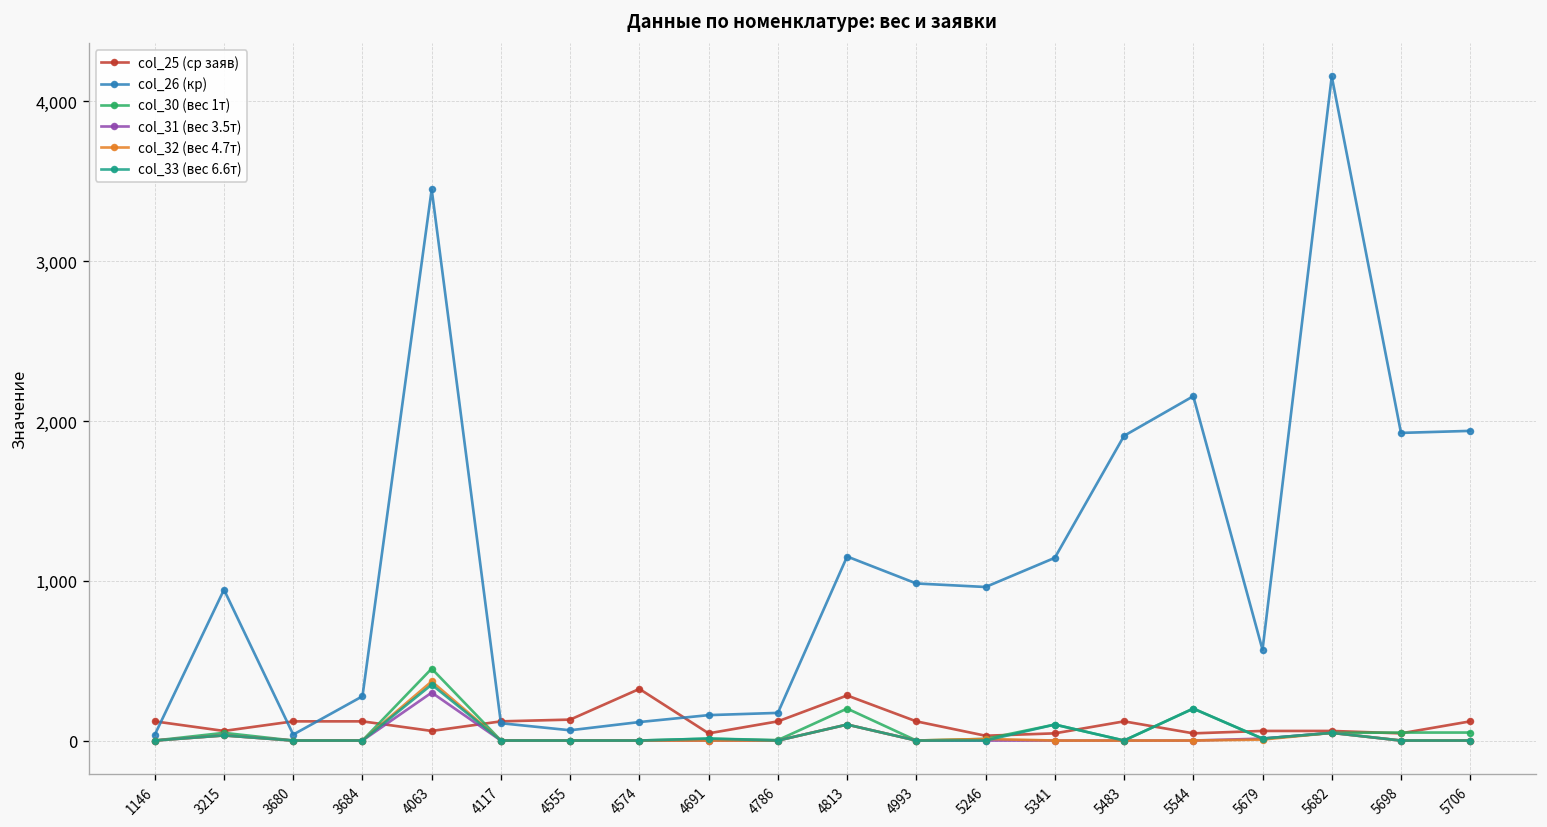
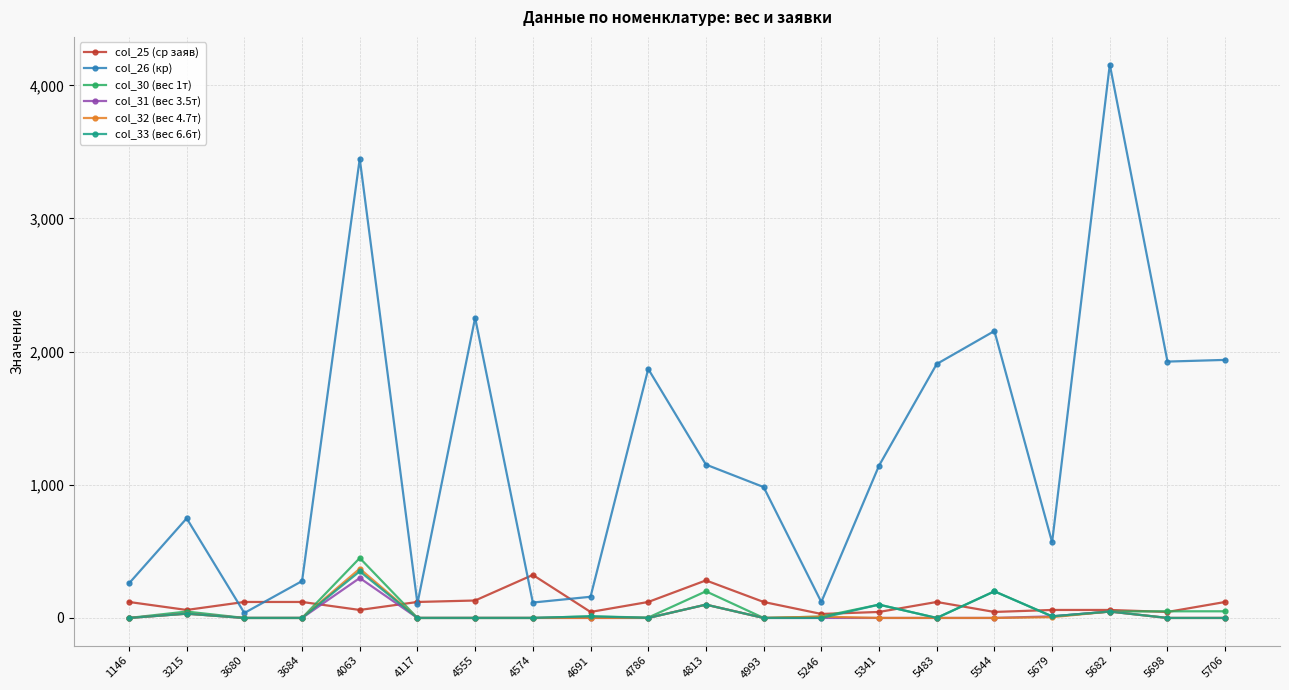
col_26 (кр), 1146: 40 -> 260
col_26 (кр), 3215: 940 -> 750
col_26 (кр), 4555: 60 -> 2,250
col_26 (кр), 4786: 170 -> 1,870
col_26 (кр), 5246: 960 -> 120
